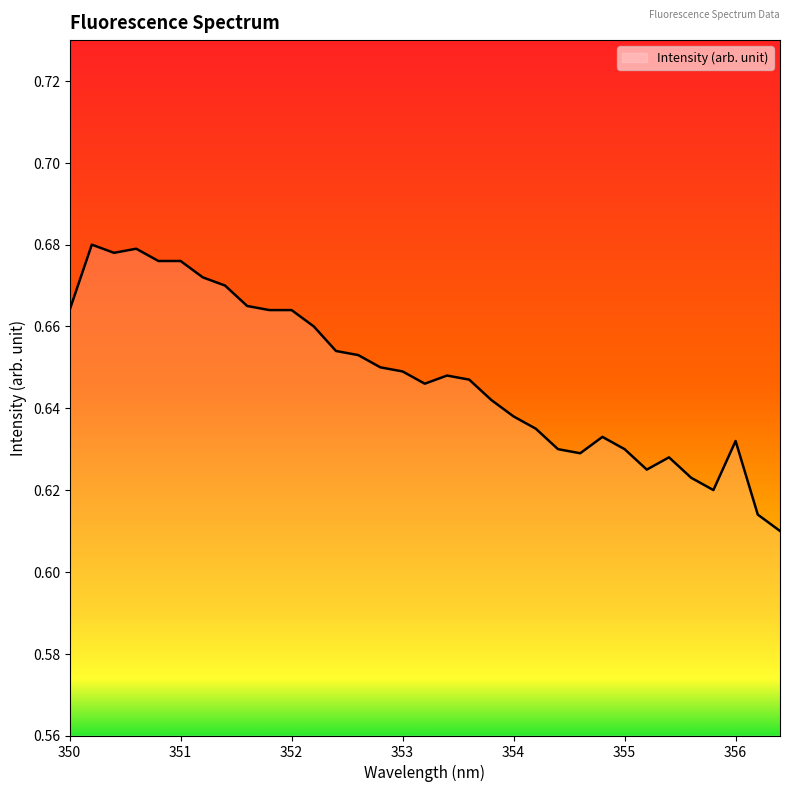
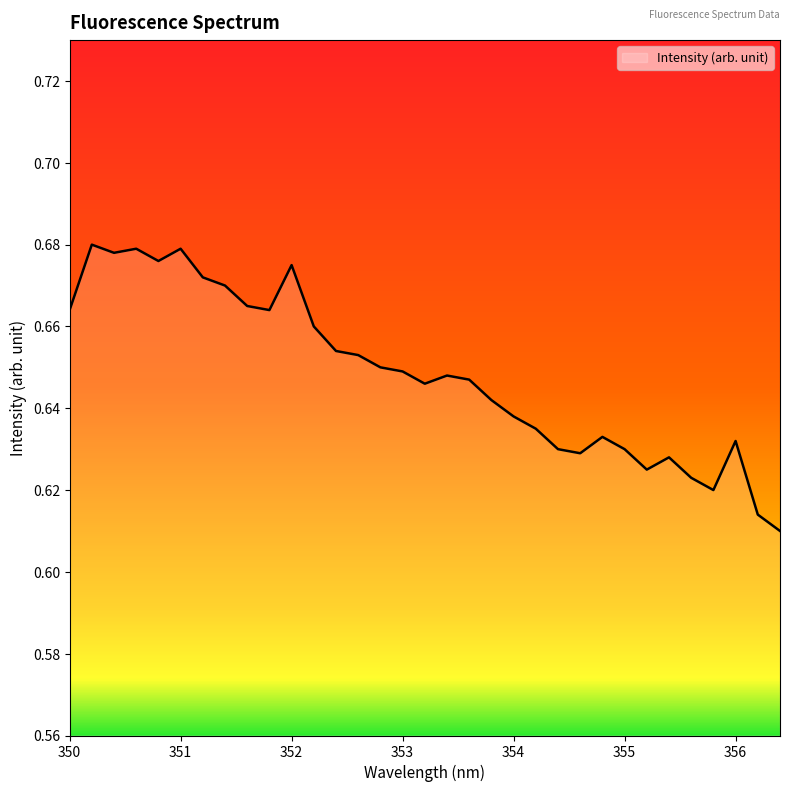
351: 0.676 -> 0.679
352: 0.664 -> 0.675
